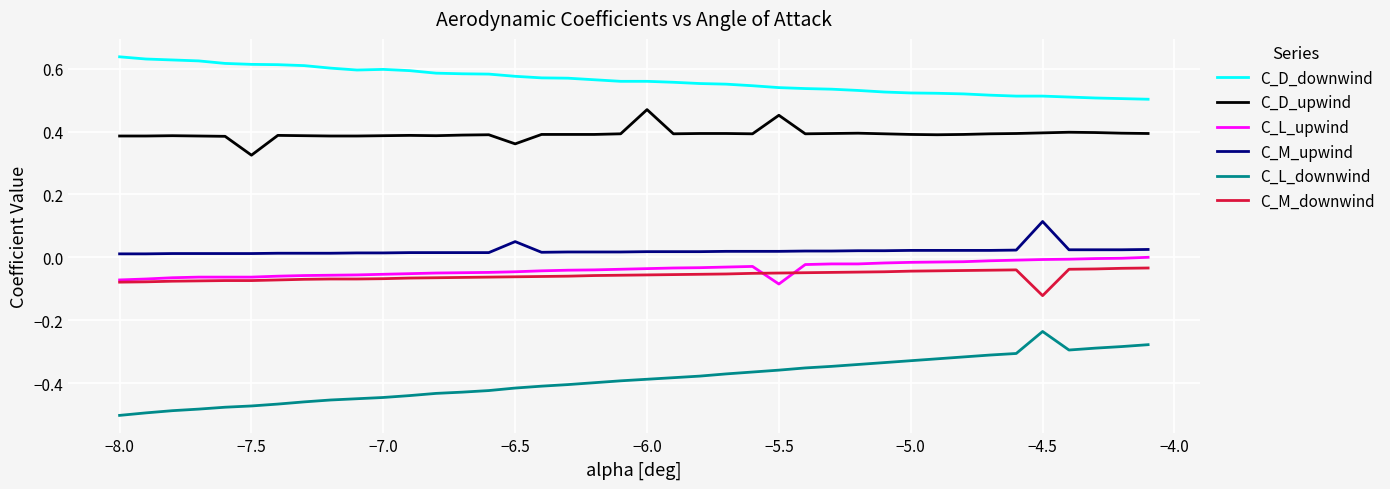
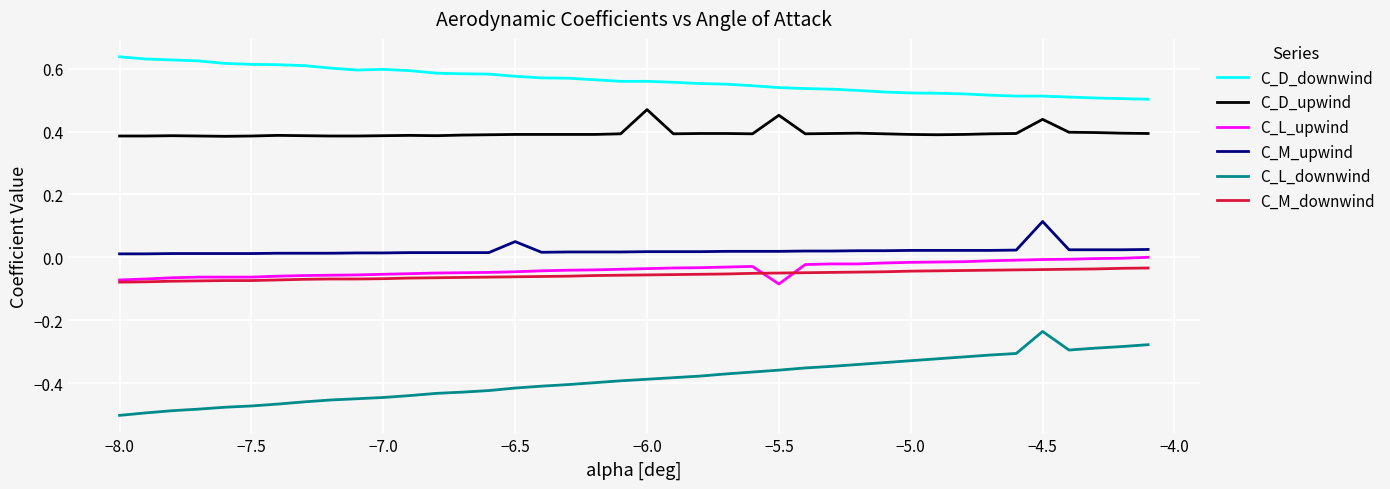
C_D_upwind, −7.5: 0.33 -> 0.39
C_D_upwind, −6.5: 0.36 -> 0.39
C_D_upwind, −4.5: 0.40 -> 0.44
C_M_downwind, −4.5: -0.12 -> -0.04
